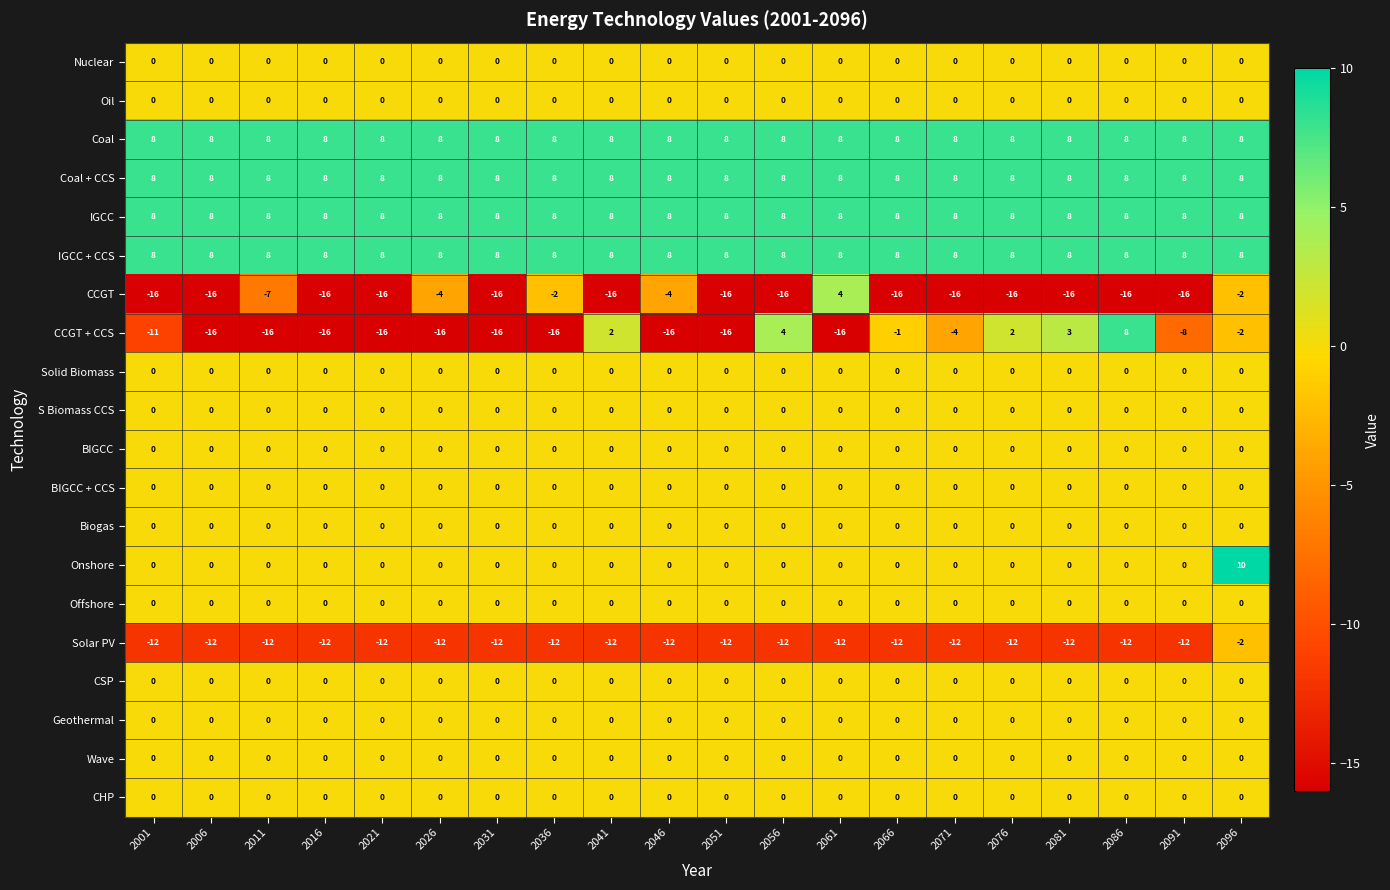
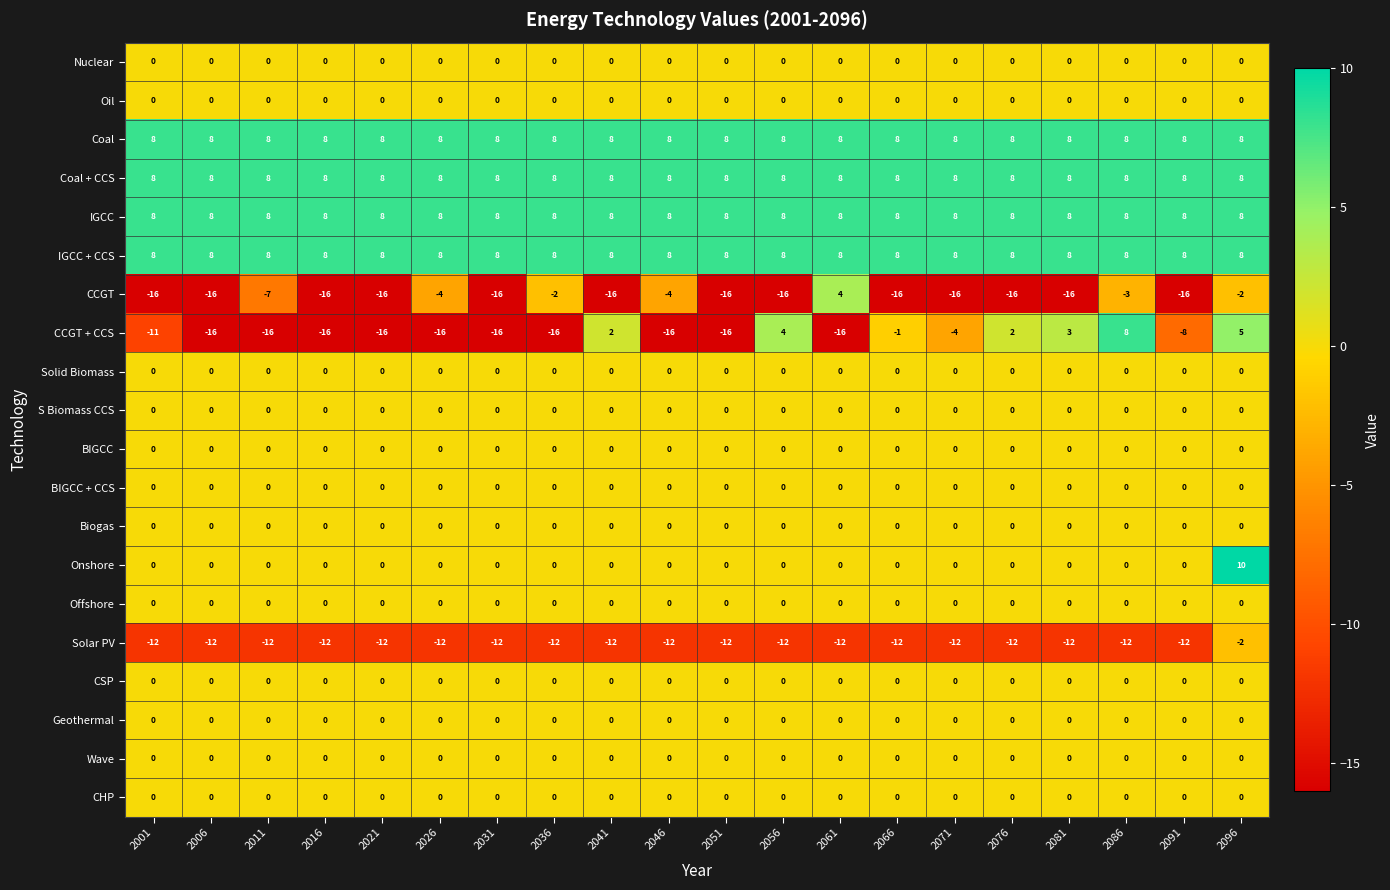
CCGT, 2086: -16 -> -3
CCGT + CCS, 2096: -2 -> 5
